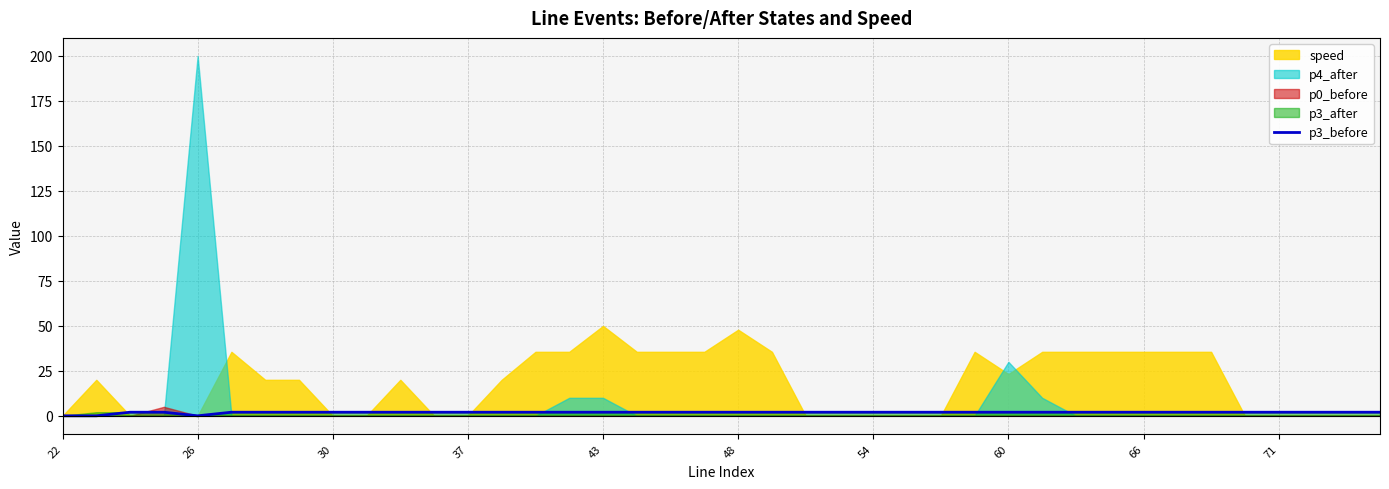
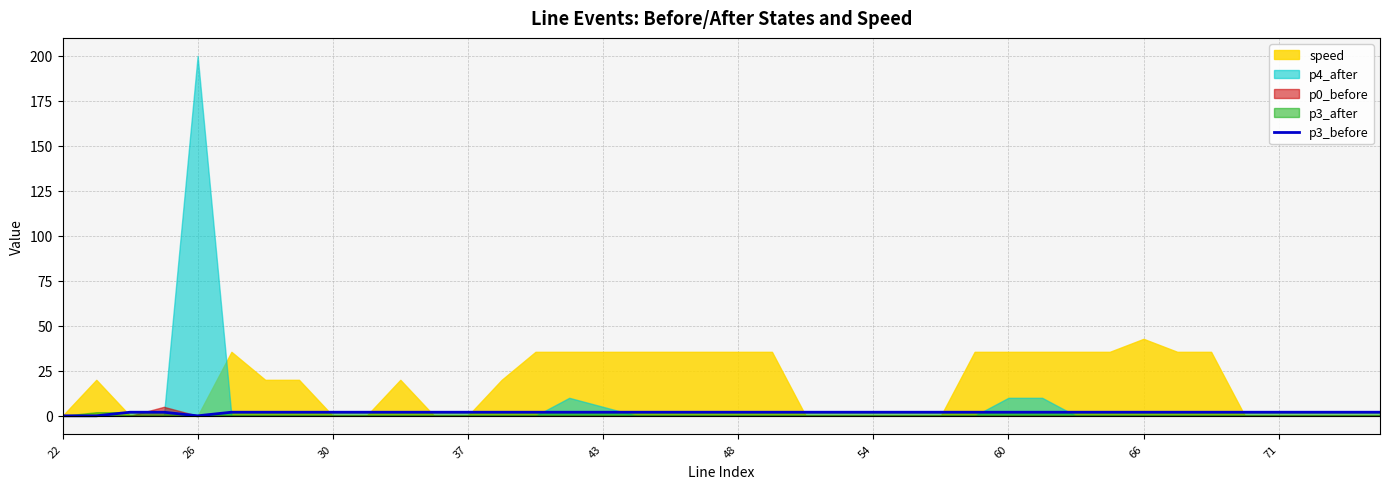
speed, 43: 50 -> 36
p4_after, 43: 10 -> 5
speed, 48: 48 -> 36
speed, 60: 23 -> 36
p4_after, 60: 30 -> 10
speed, 66: 36 -> 43
